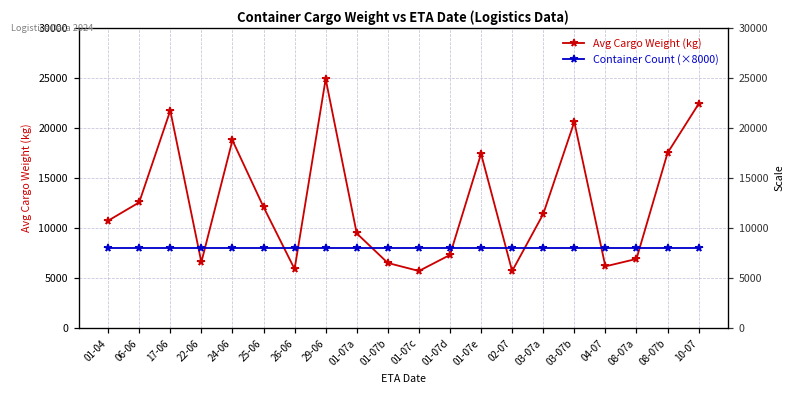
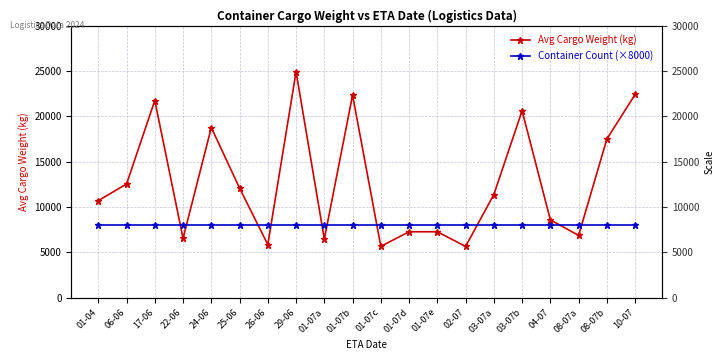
Avg Cargo Weight (kg), 01-07a: 9000 -> 6000
Avg Cargo Weight (kg), 01-07b: 6000 -> 22000
Avg Cargo Weight (kg), 01-07e: 17000 -> 7000
Avg Cargo Weight (kg), 04-07: 6000 -> 9000
